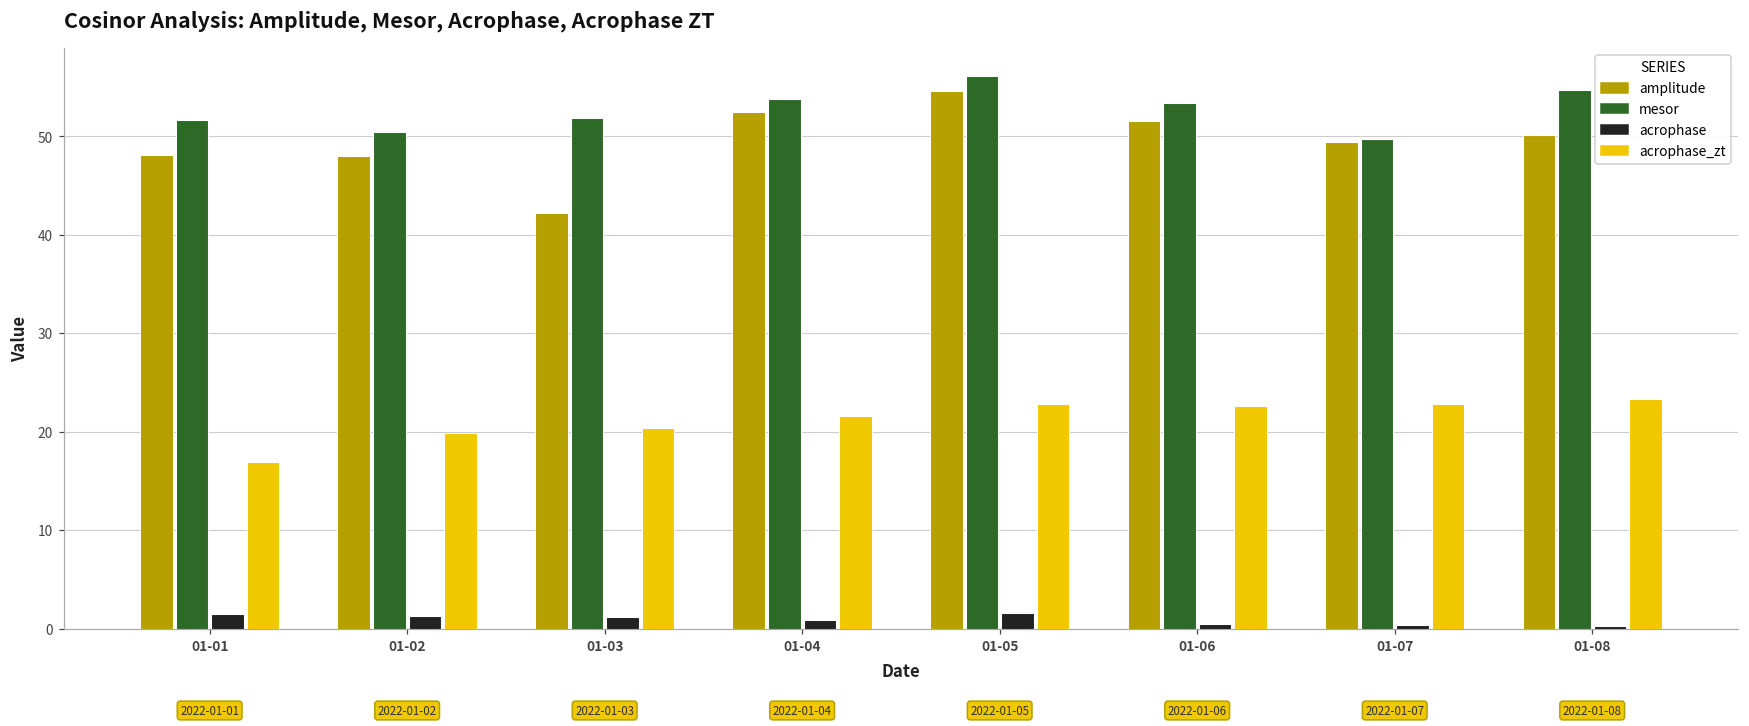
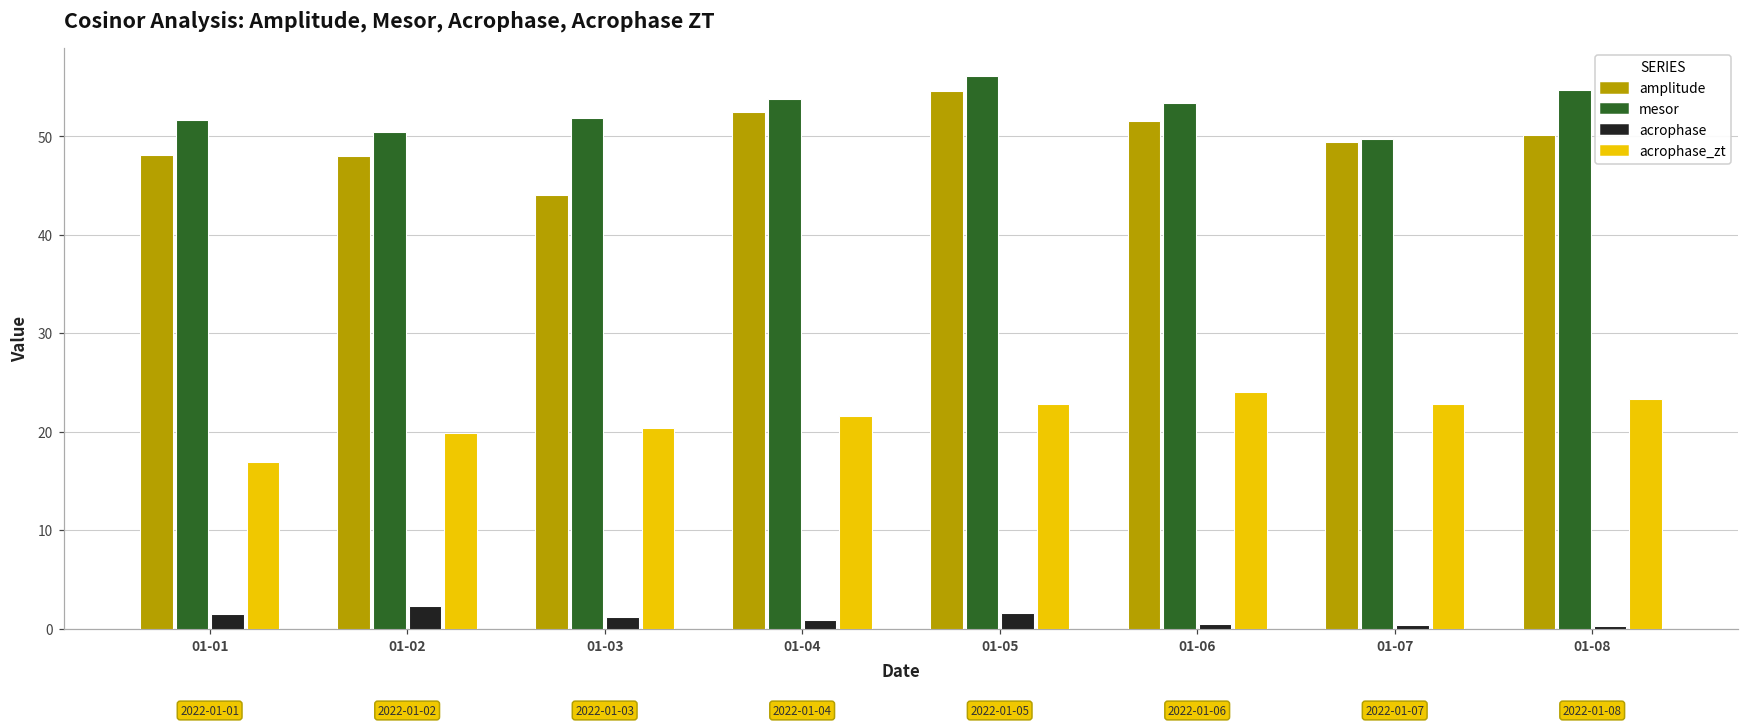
acrophase, 01-02: 1 -> 2
amplitude, 01-03: 42 -> 44
acrophase_zt, 01-06: 23 -> 24
